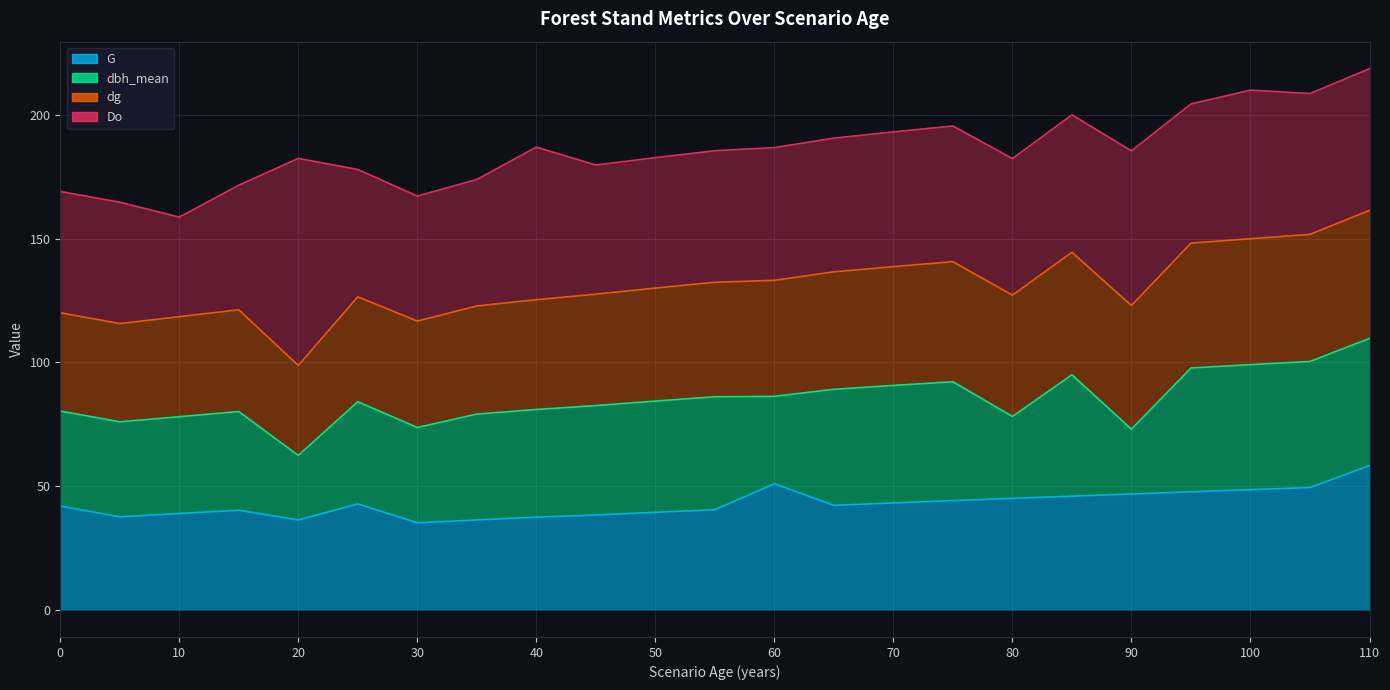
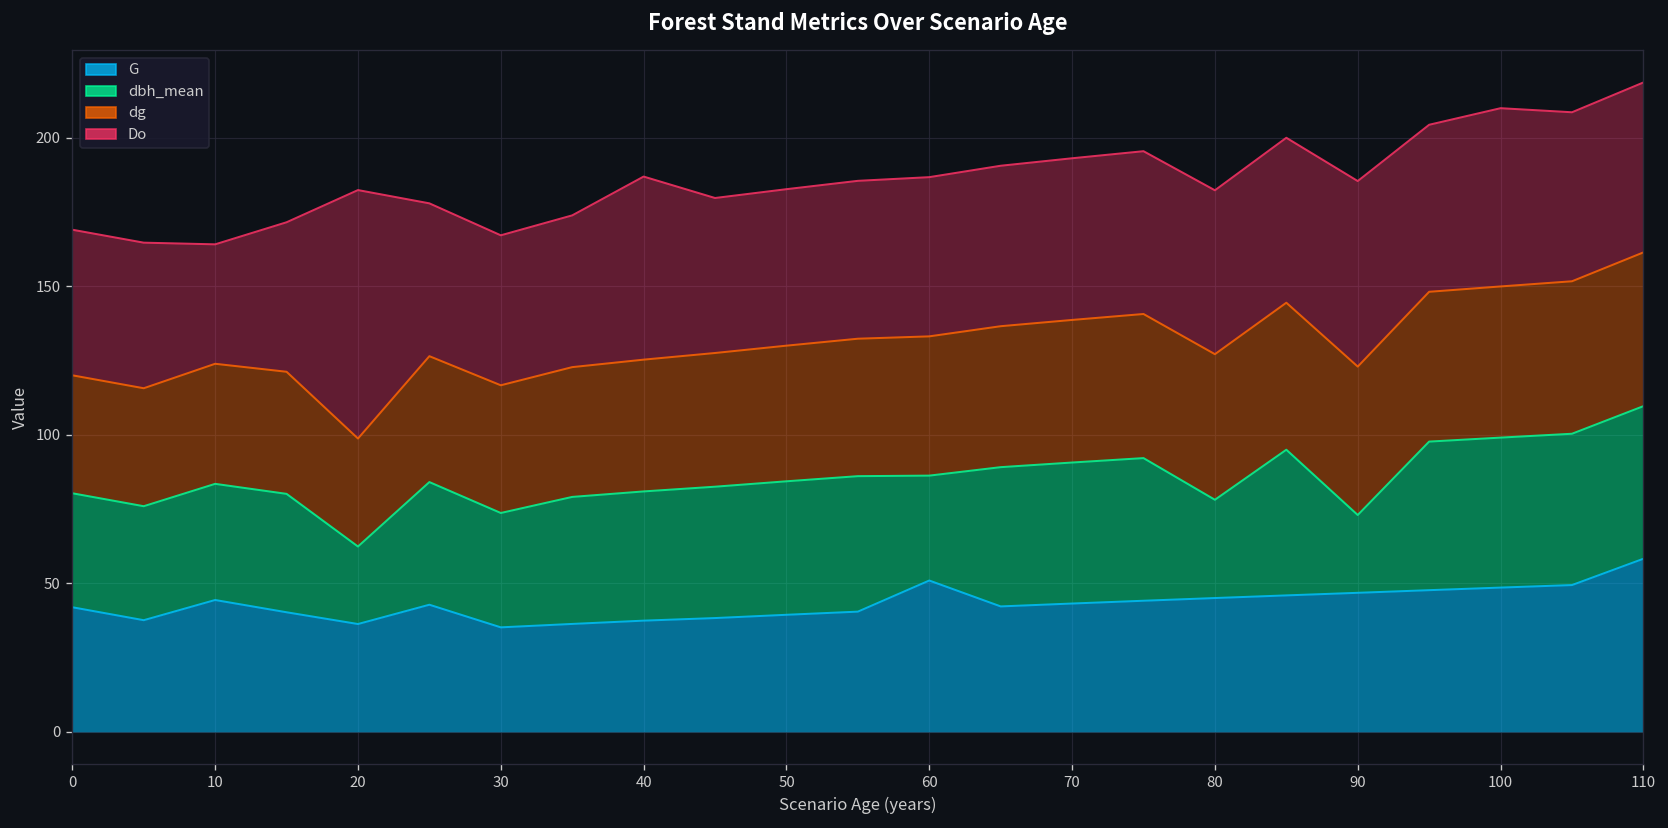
G, 10: 39 -> 44
